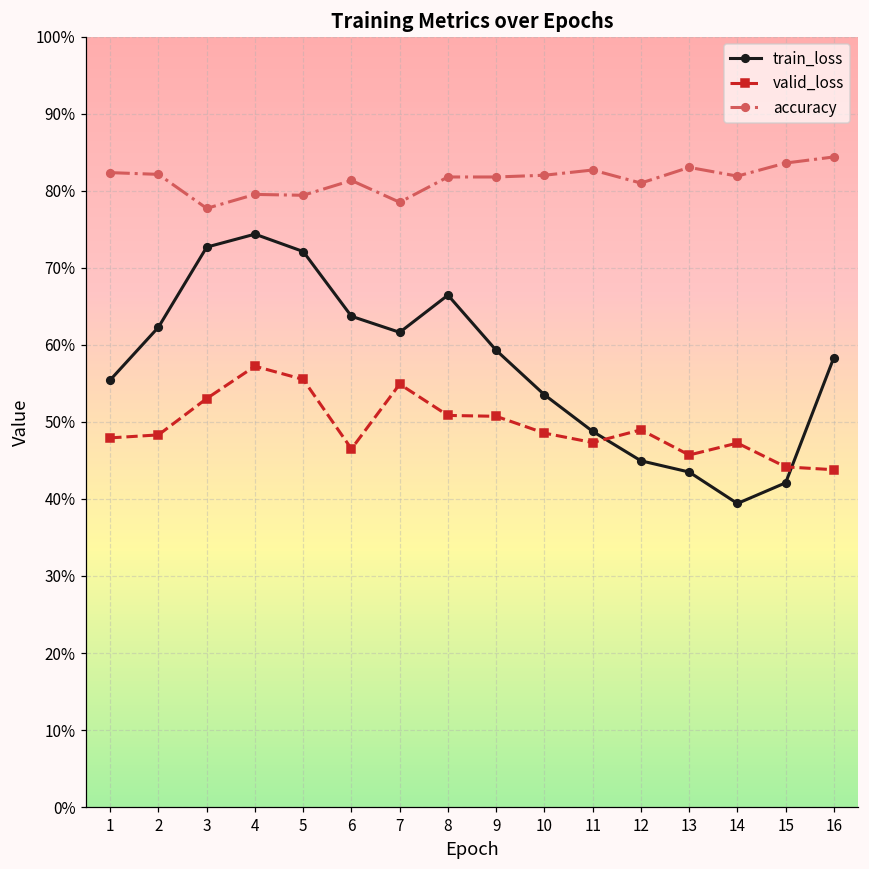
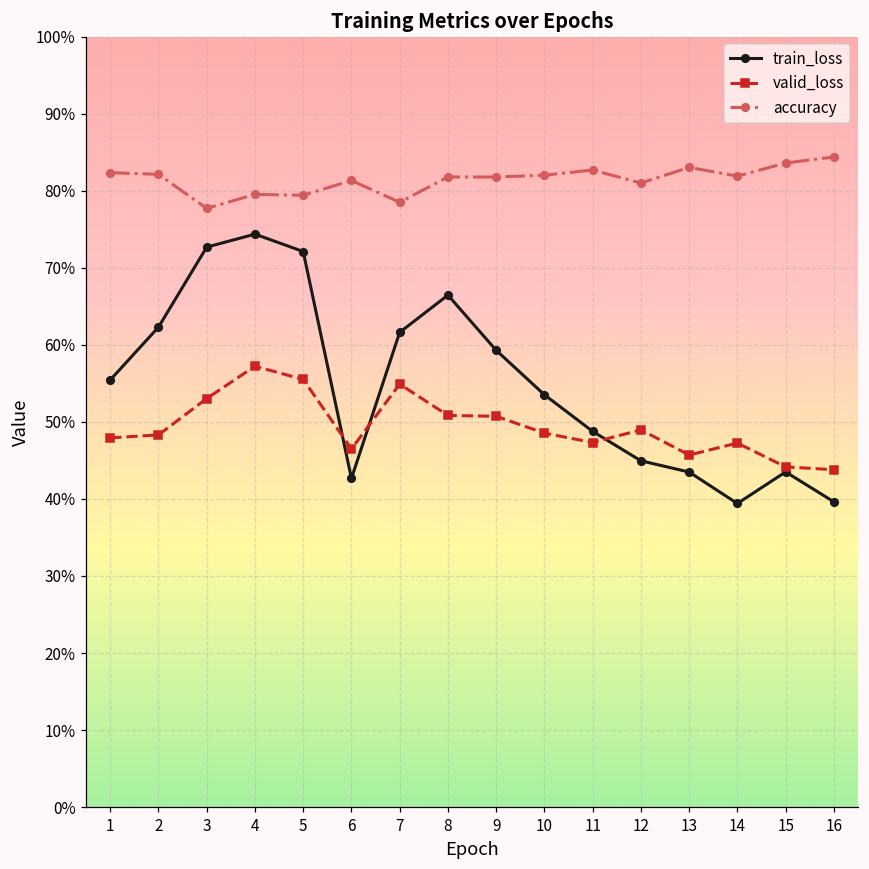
train_loss, 6: 64% -> 43%
train_loss, 15: 42% -> 44%
train_loss, 16: 58% -> 40%
